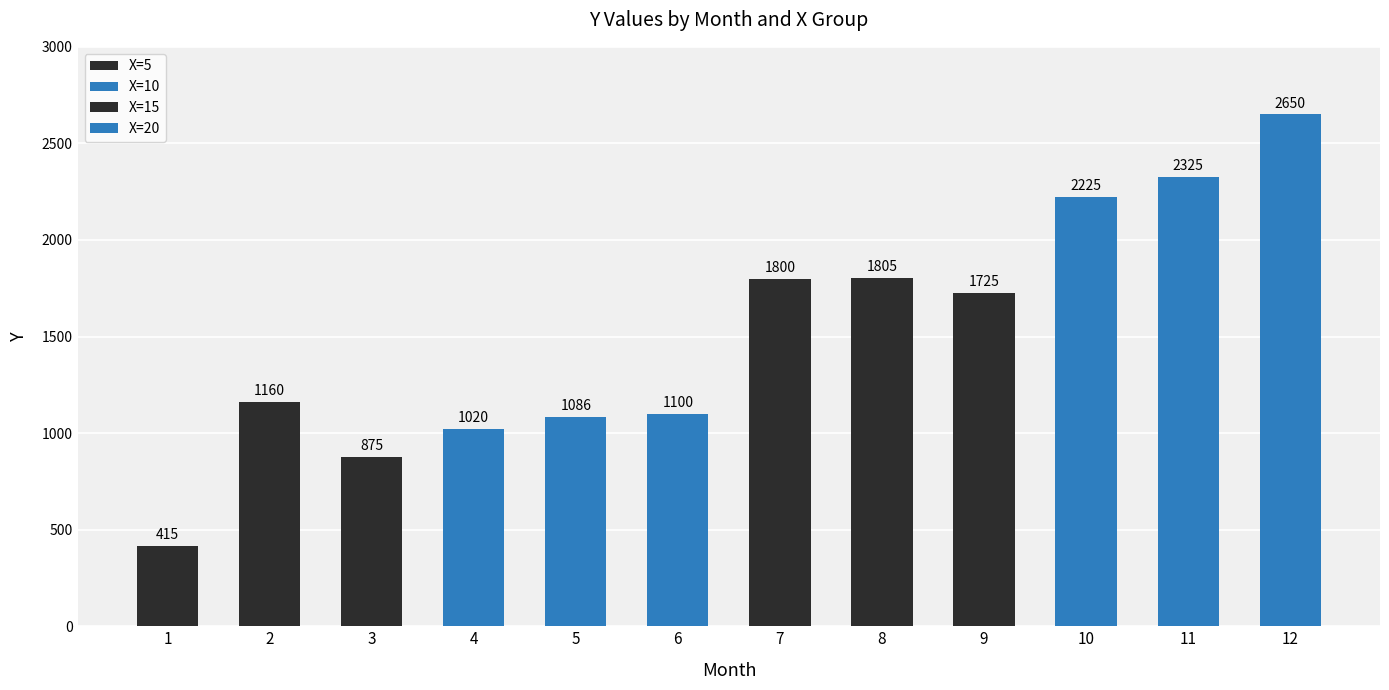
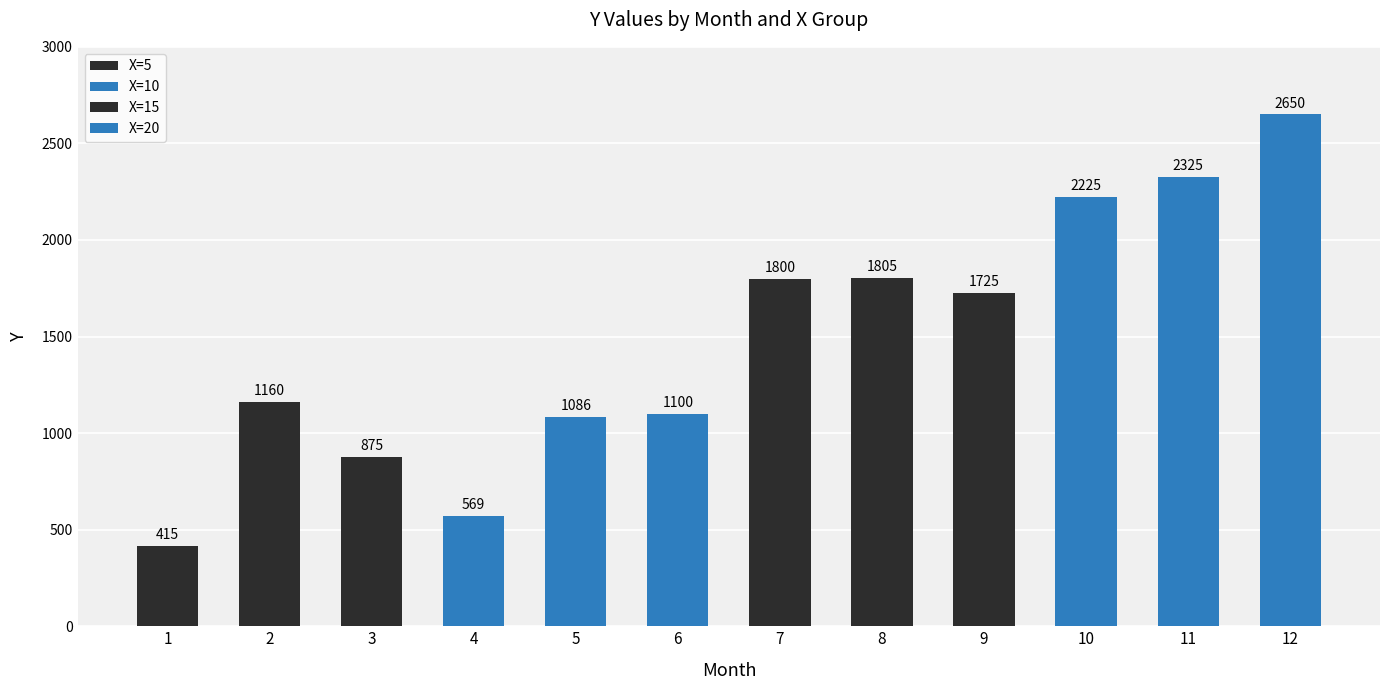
4: 1020 -> 569
